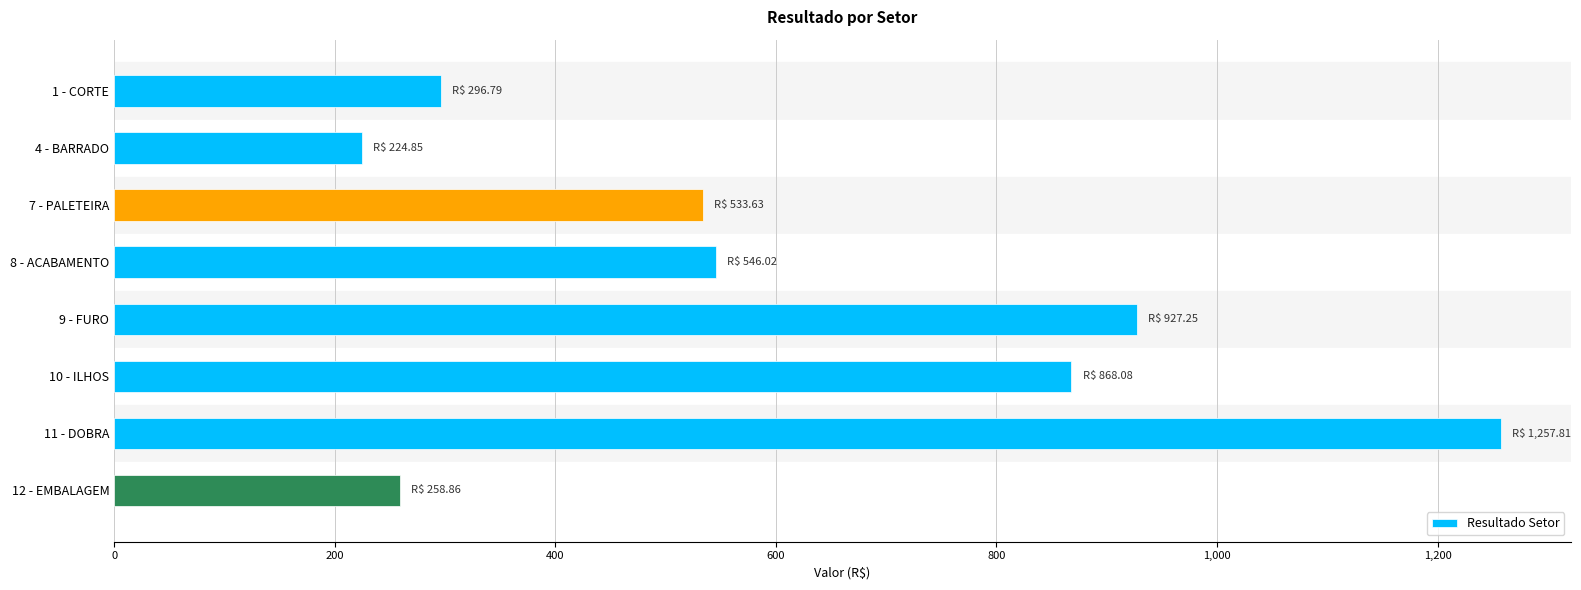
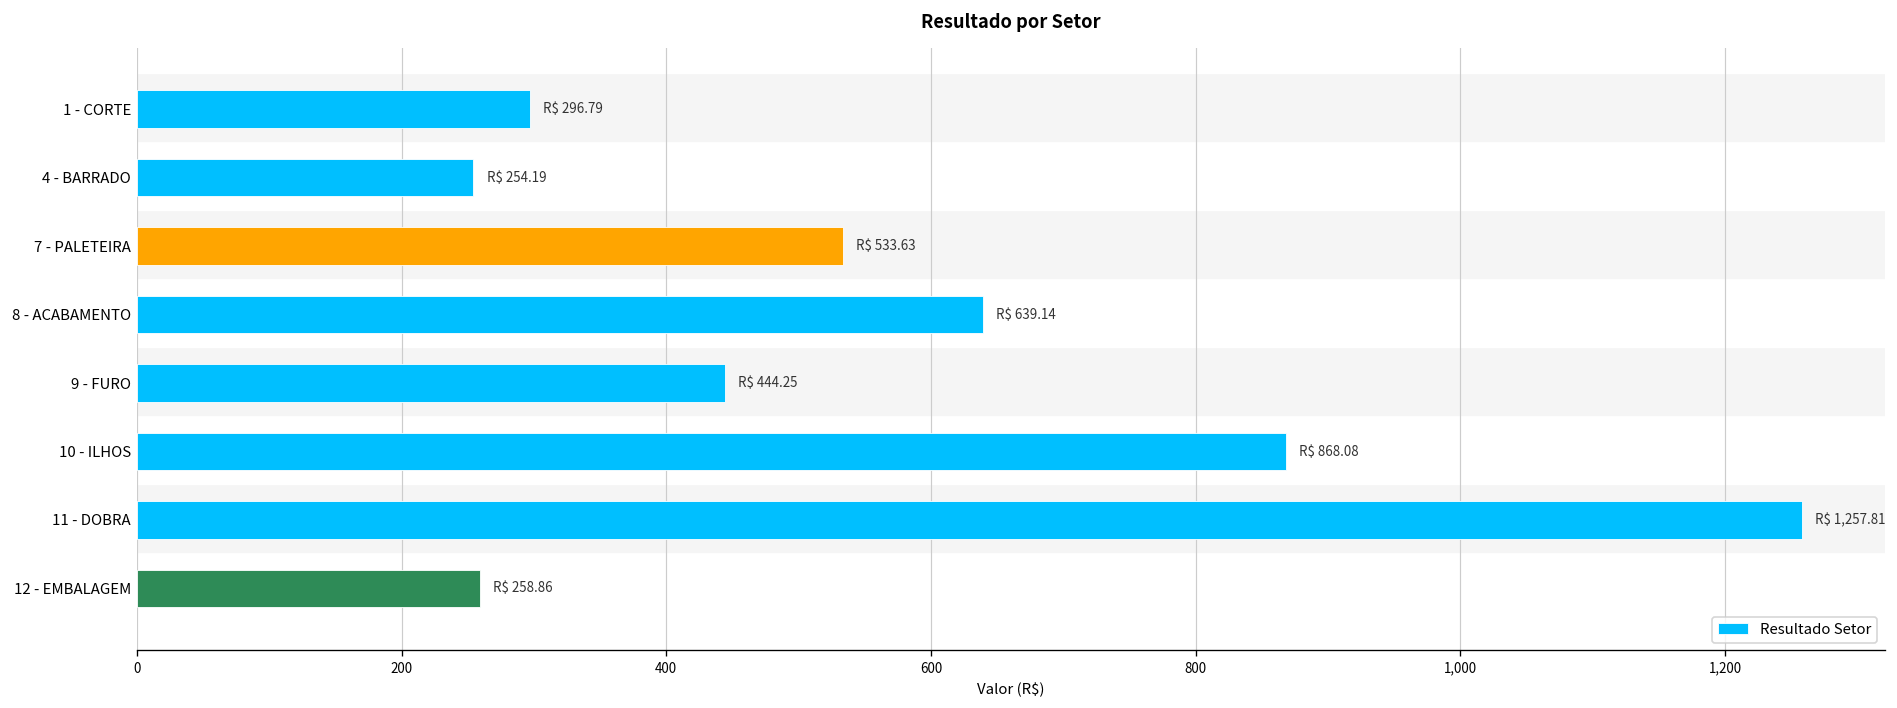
4 - BARRADO: 224.85 -> 254.19
8 - ACABAMENTO: 546.02 -> 639.14
9 - FURO: 927.25 -> 444.25
